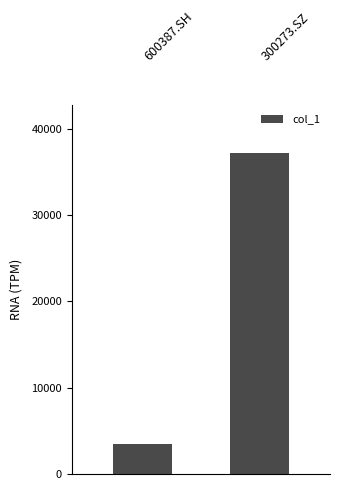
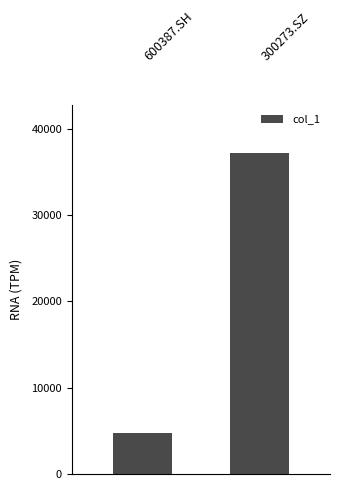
600387.SH: 4000 -> 5000
